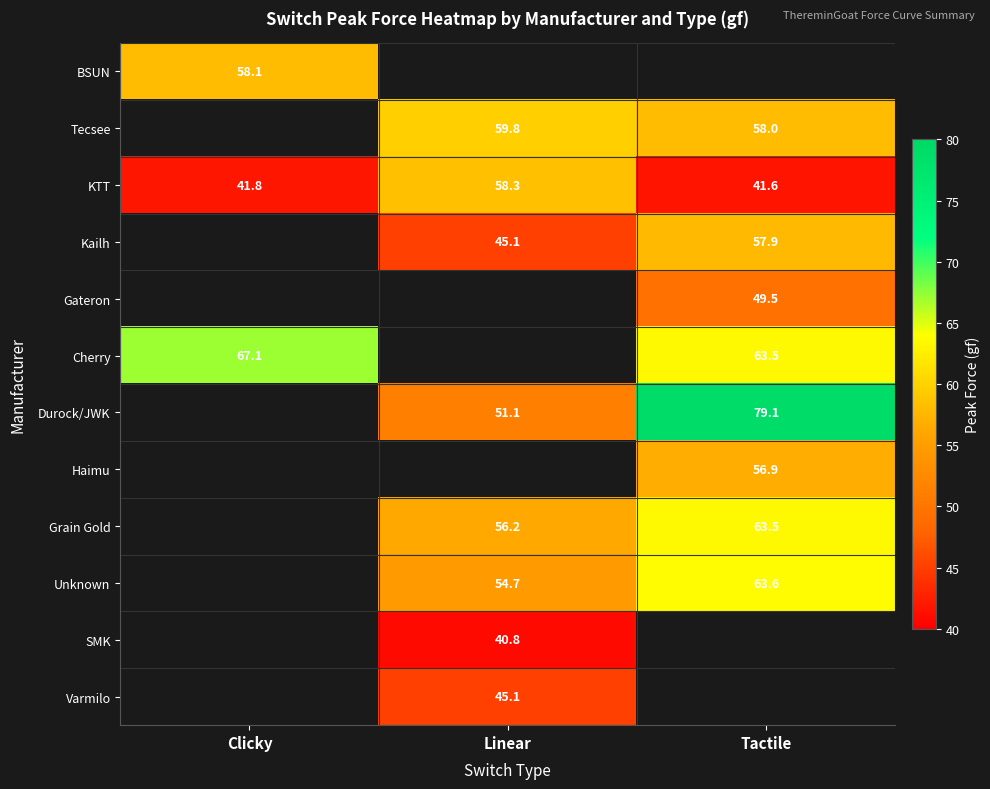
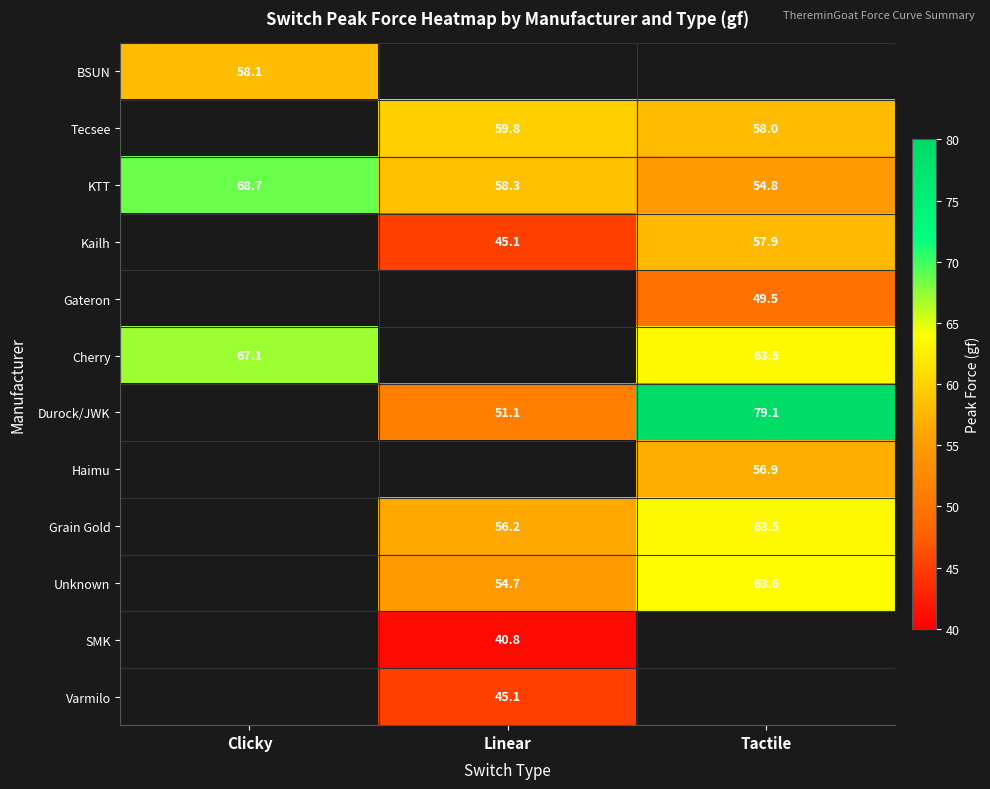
KTT, Clicky: 41.8 -> 68.7
KTT, Tactile: 41.6 -> 54.8
